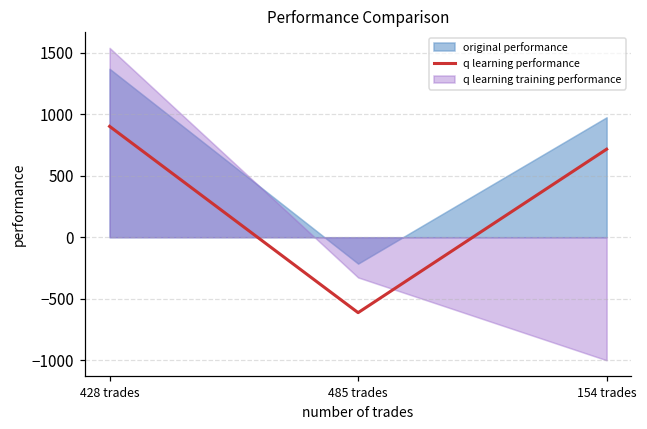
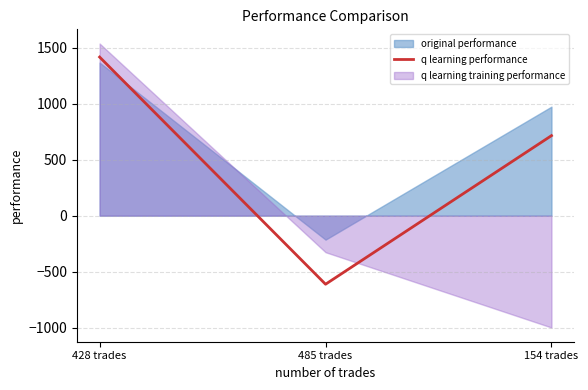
q learning performance, 428 trades: 900 -> 1420
